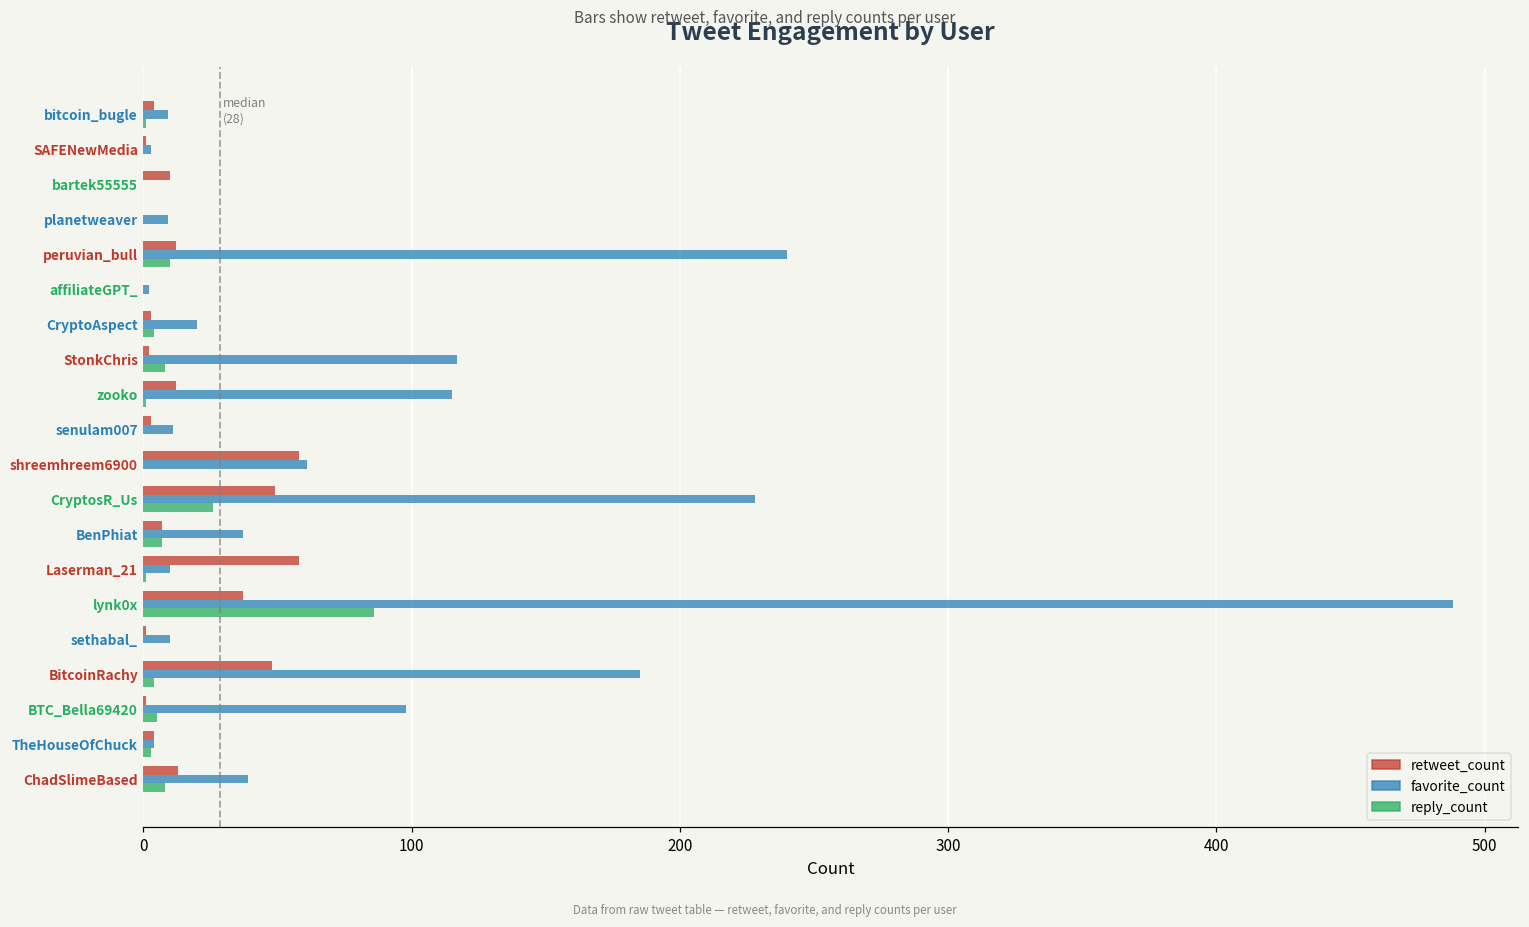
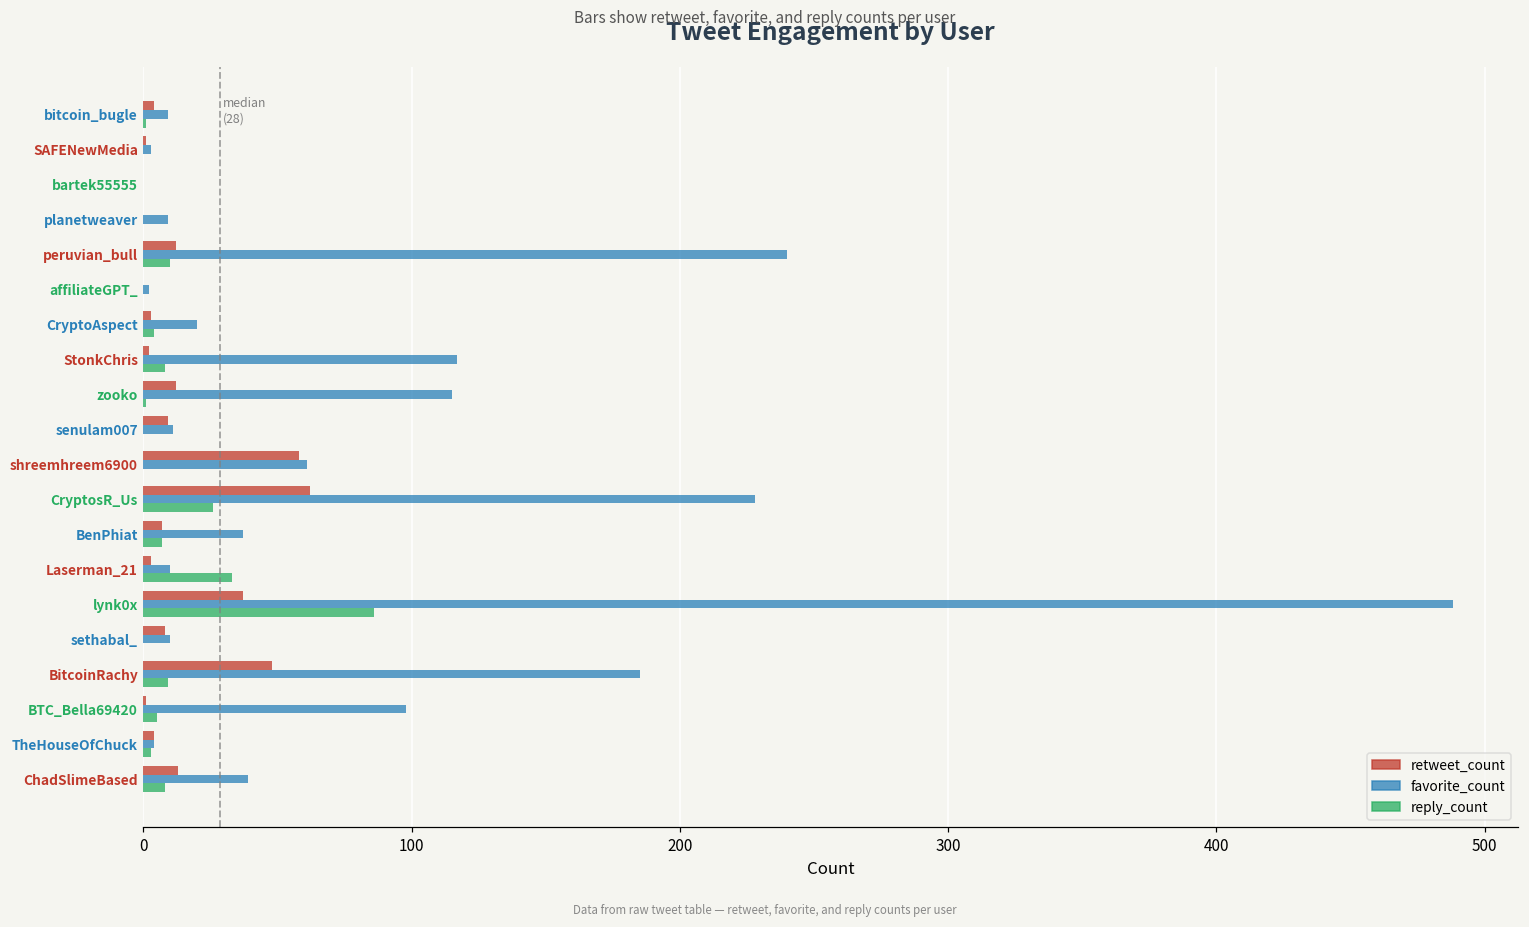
retweet_count, bartek55555: 10 -> 0
retweet_count, senulam007: 3 -> 9
retweet_count, CryptosR_Us: 49 -> 62
retweet_count, Laserman_21: 58 -> 3
reply_count, Laserman_21: 1 -> 33
retweet_count, sethabal_: 1 -> 8
reply_count, BitcoinRachy: 4 -> 9
